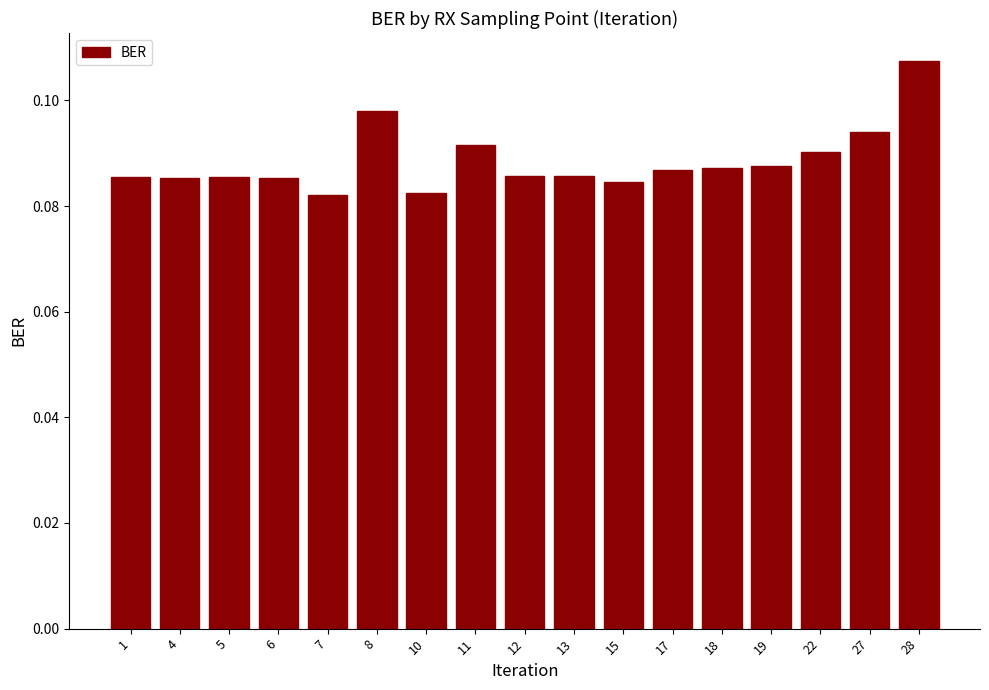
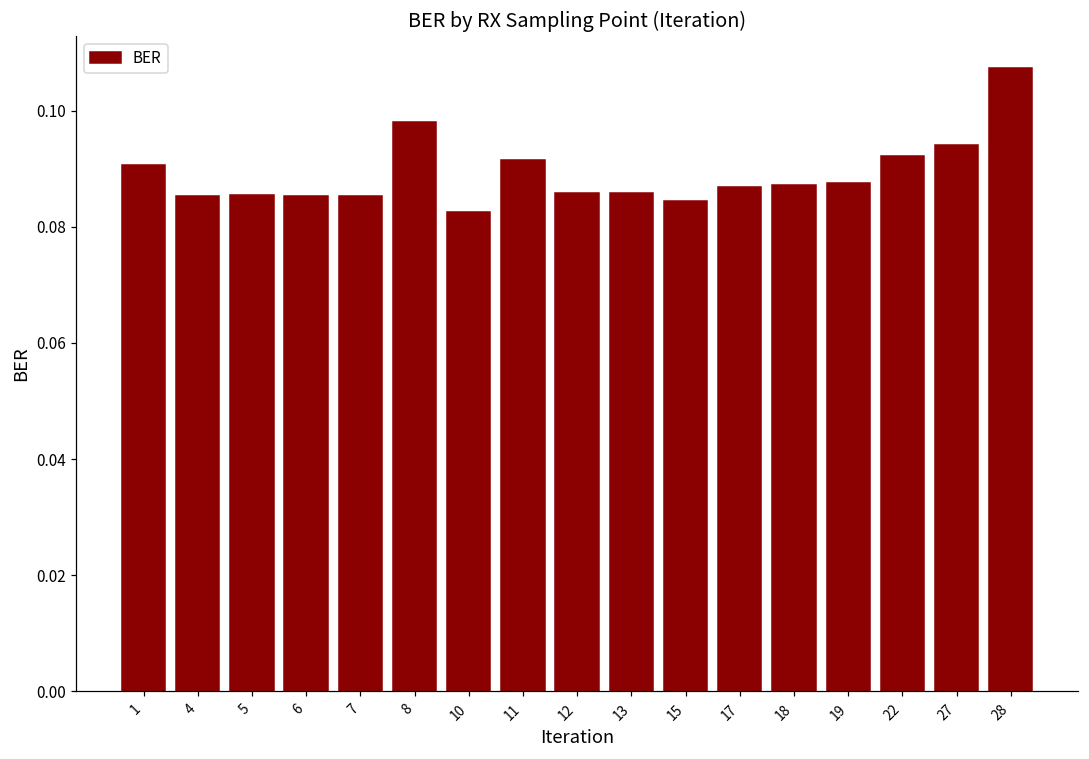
1: 0.086 -> 0.091
7: 0.082 -> 0.085
22: 0.090 -> 0.092
